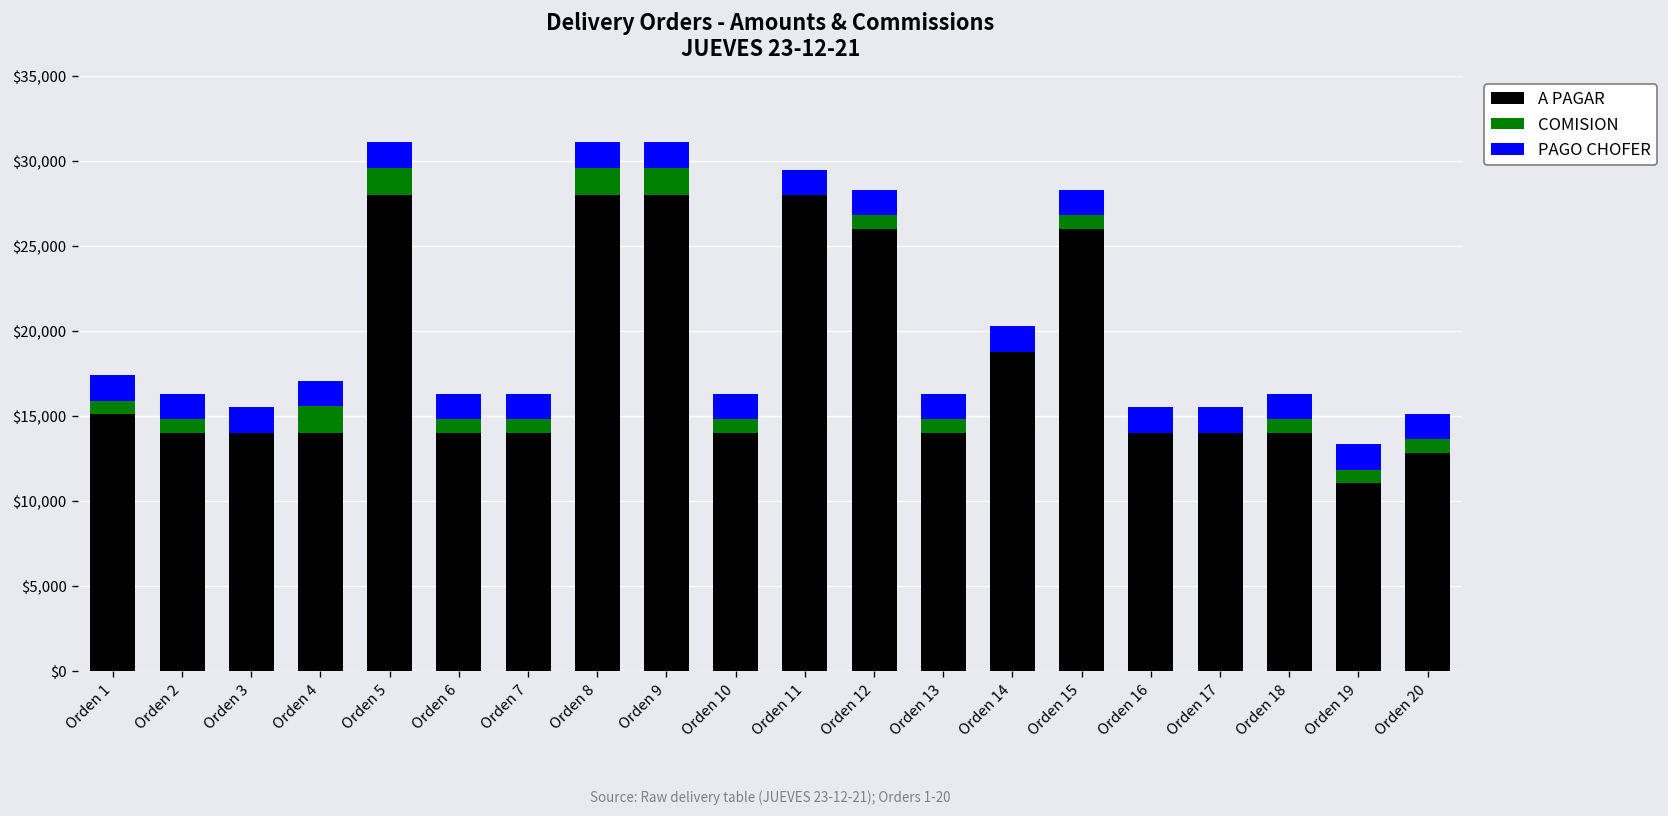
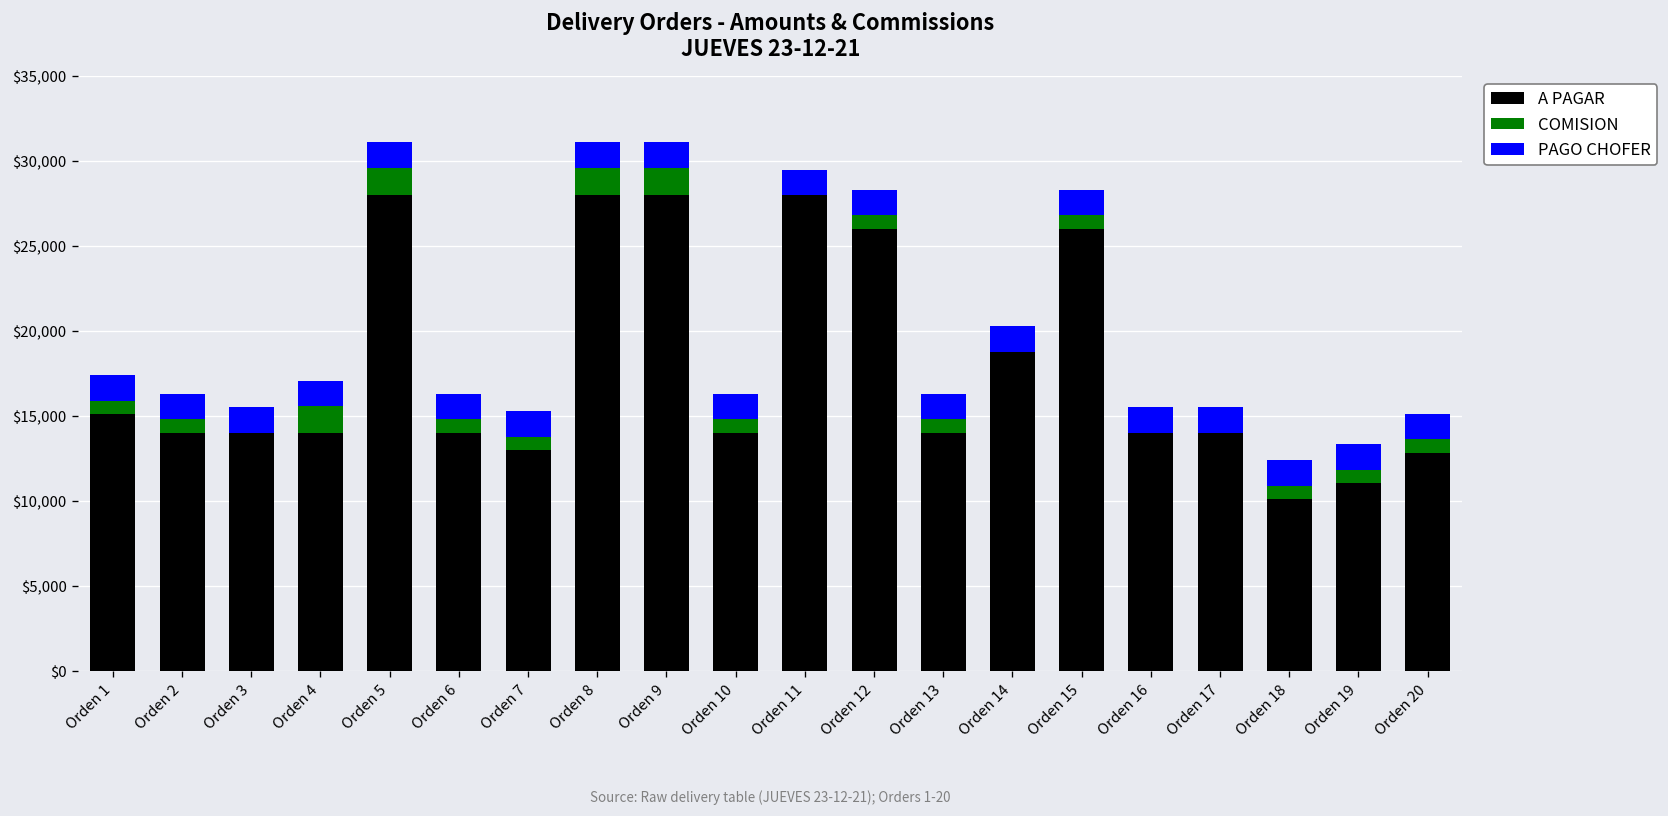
A PAGAR, Orden 7: $14,000 -> $13,000
A PAGAR, Orden 18: $14,000 -> $10,100
